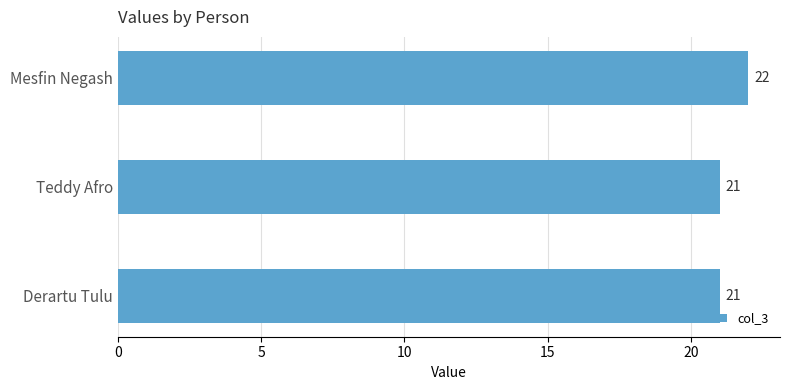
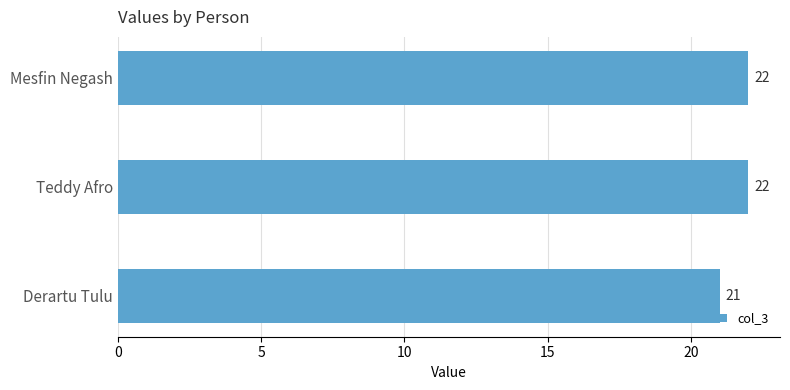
Teddy Afro: 21 -> 22
